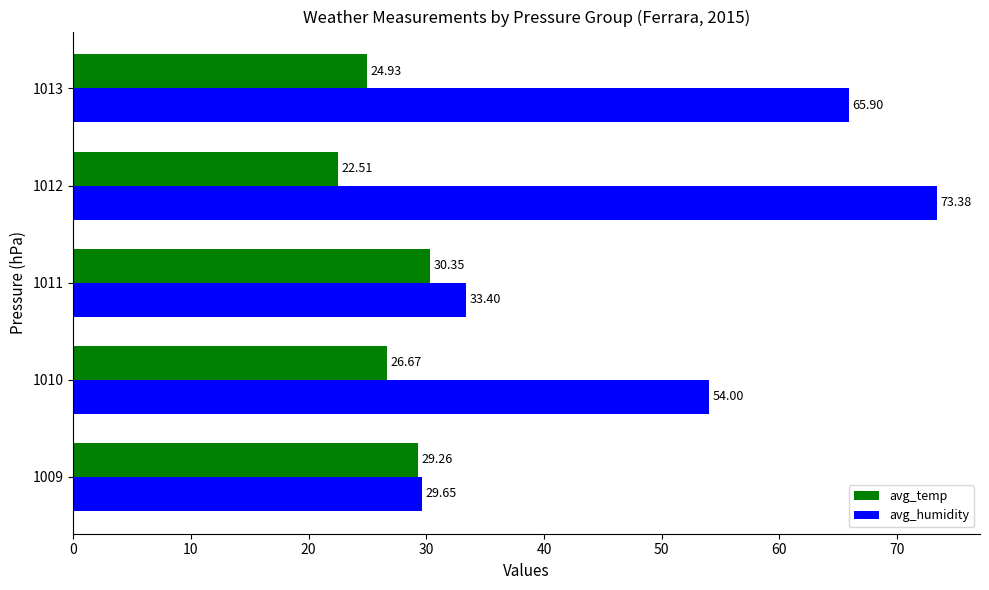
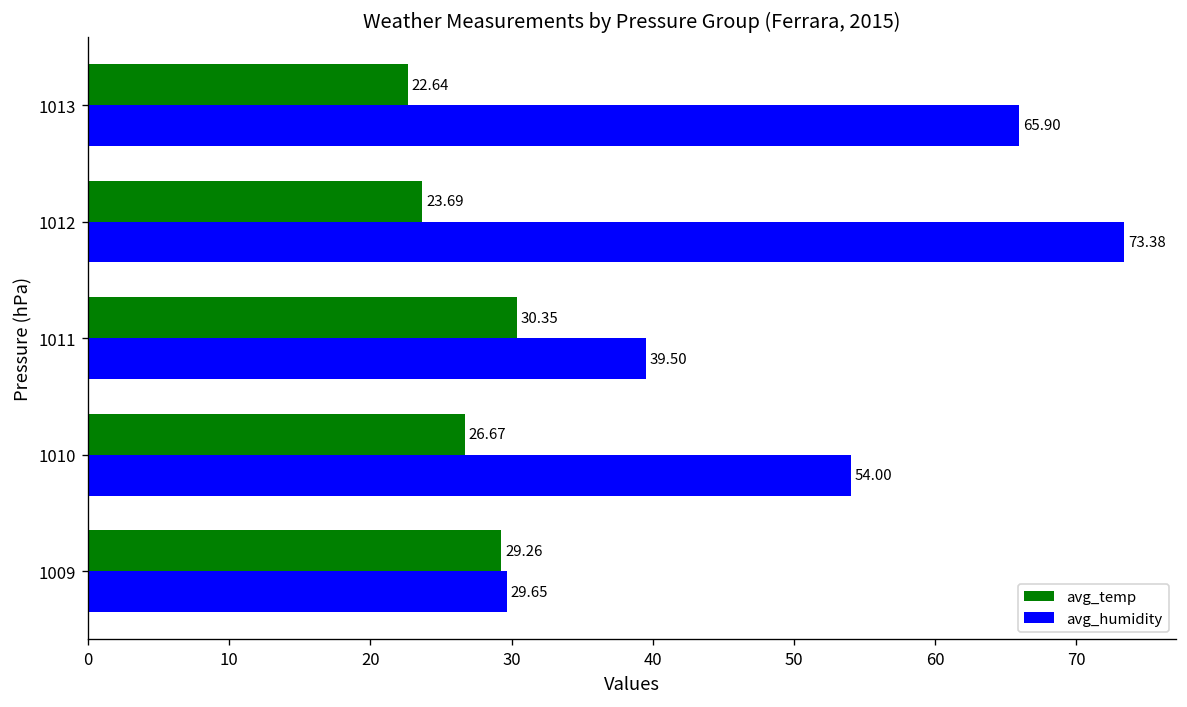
avg_temp, 1013: 24.93 -> 22.64
avg_temp, 1012: 22.51 -> 23.69
avg_humidity, 1011: 33.40 -> 39.50
